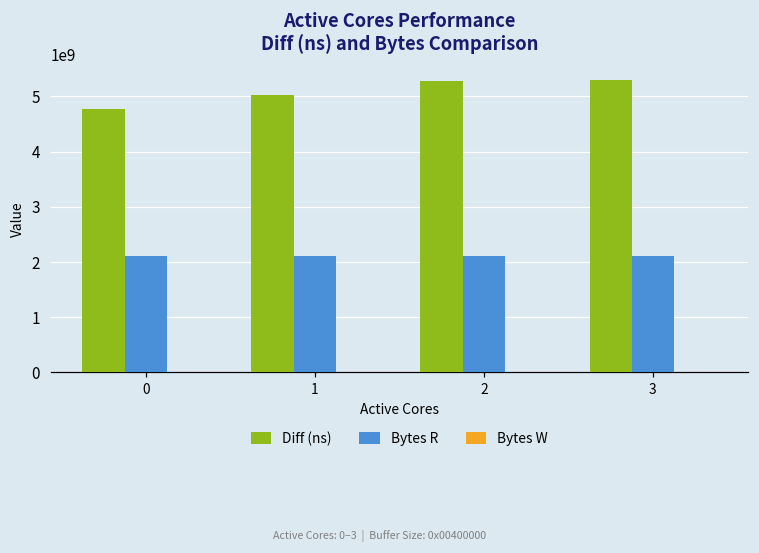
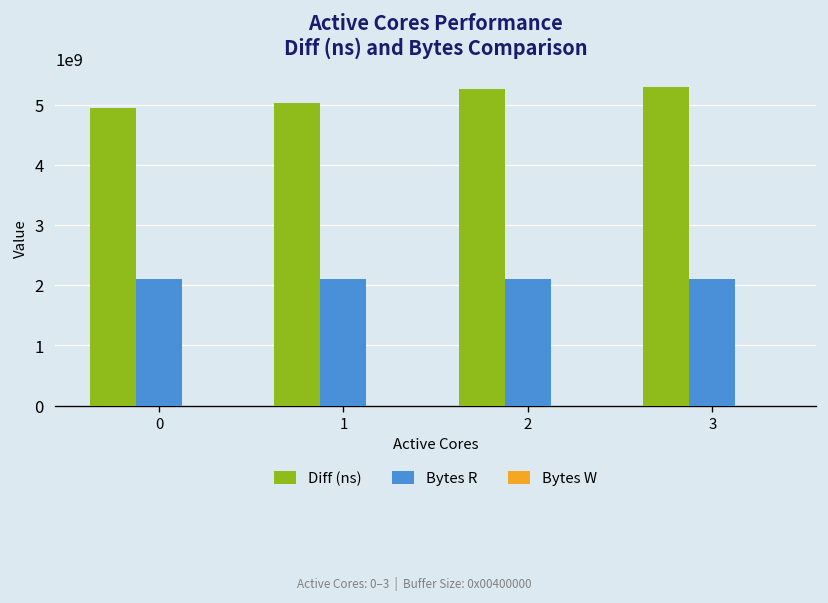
Diff (ns), 0: 4800000000 -> 5000000000
